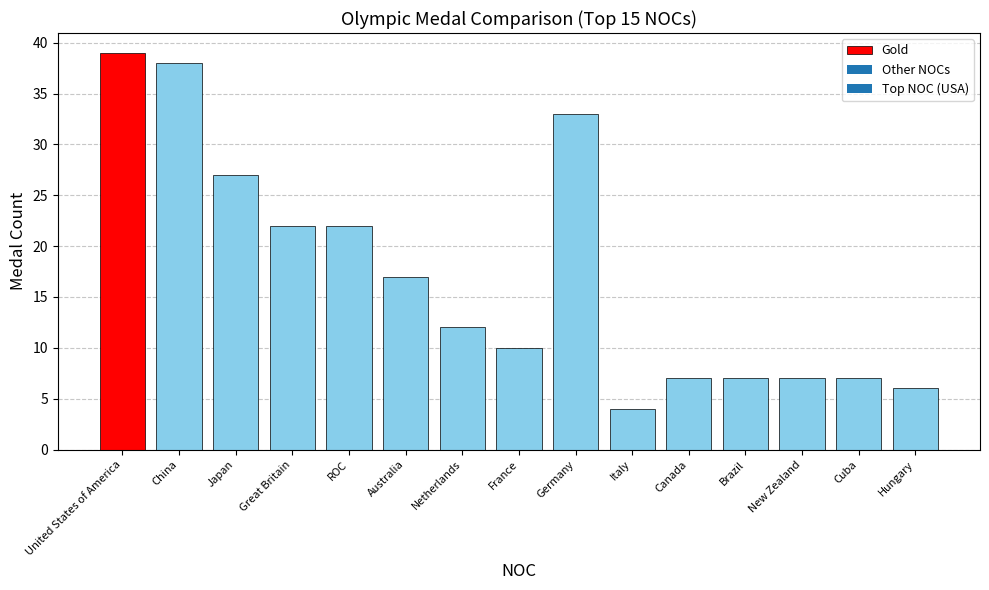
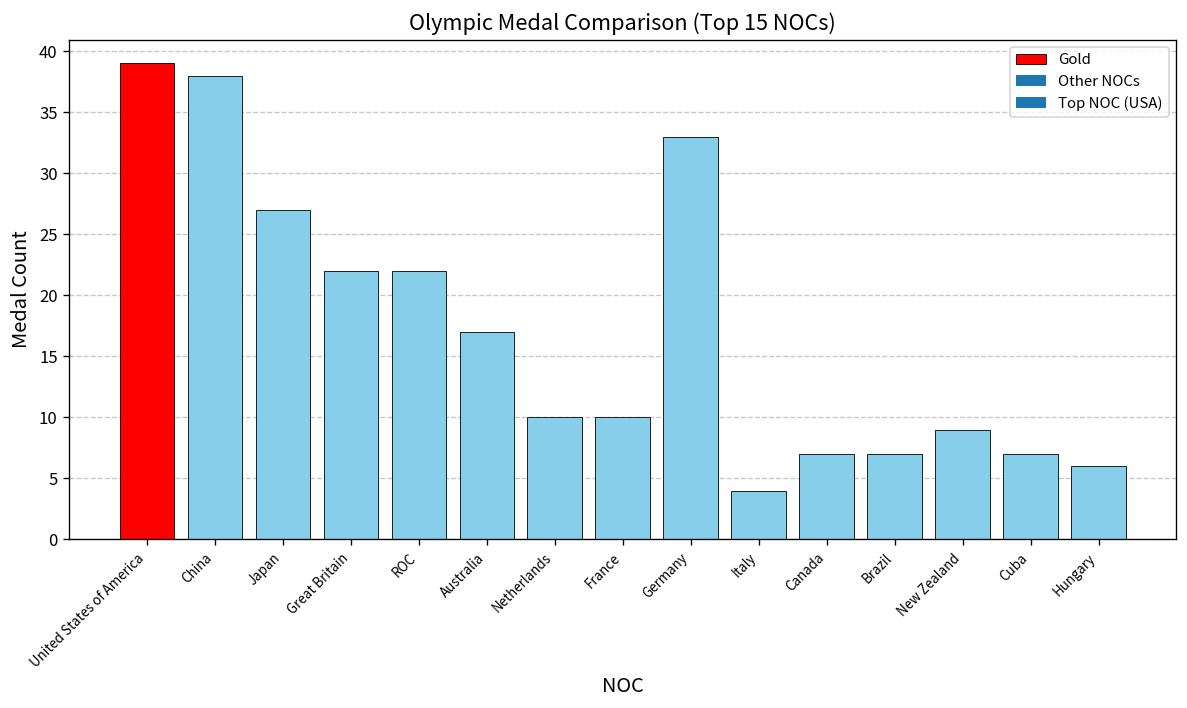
Netherlands: 12 -> 10
New Zealand: 7 -> 9
